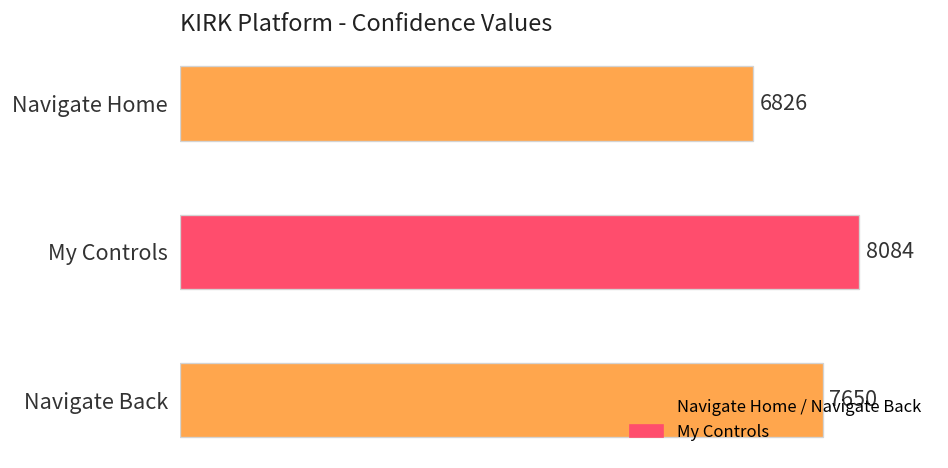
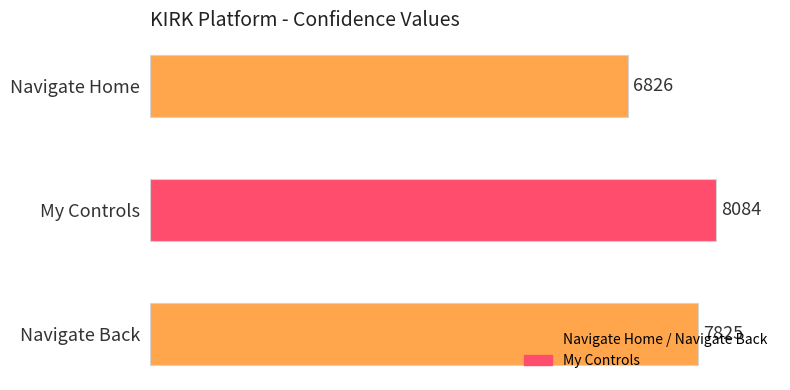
Navigate Back: 7650 -> 7825
